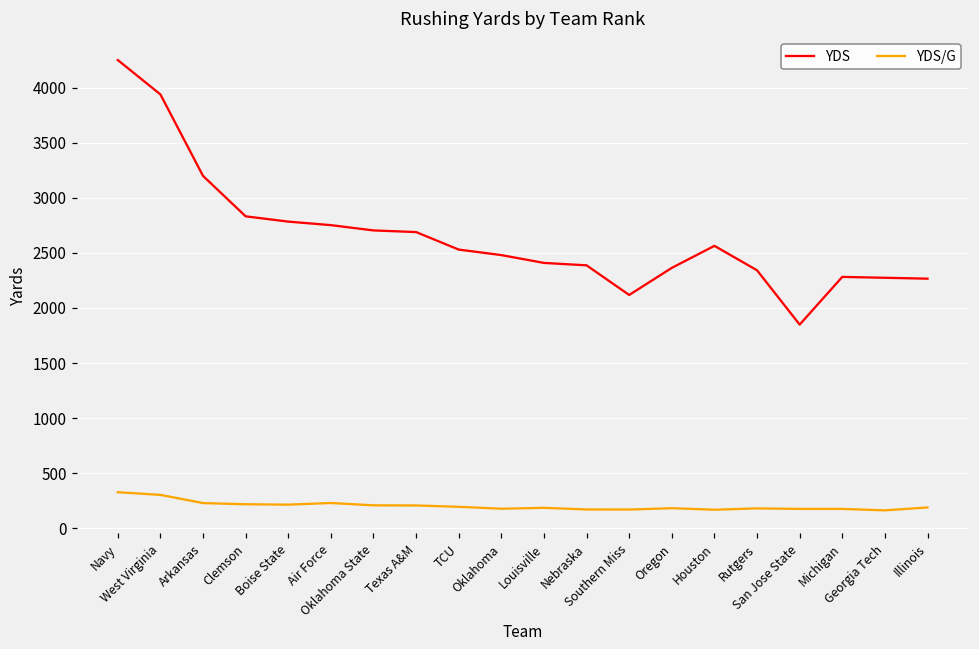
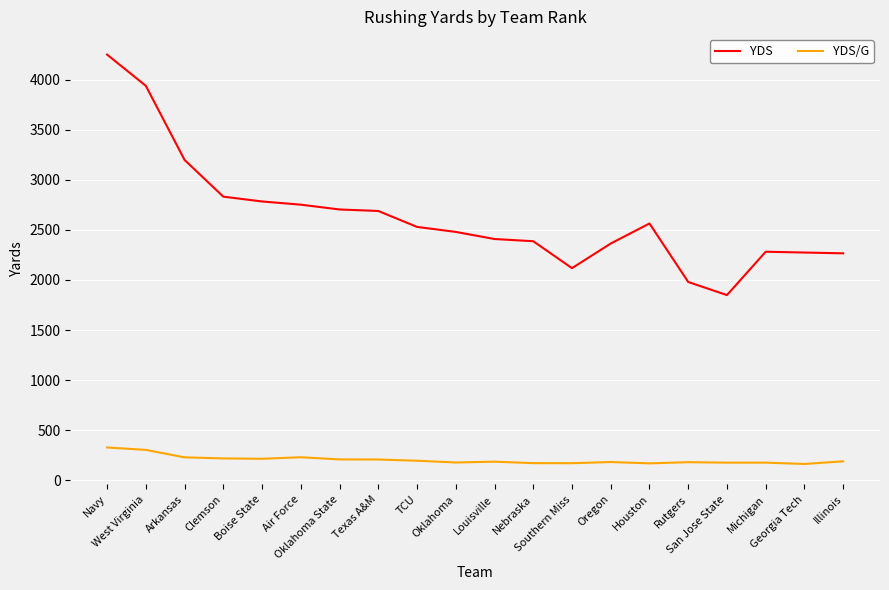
YDS, Rutgers: 2340 -> 1980
